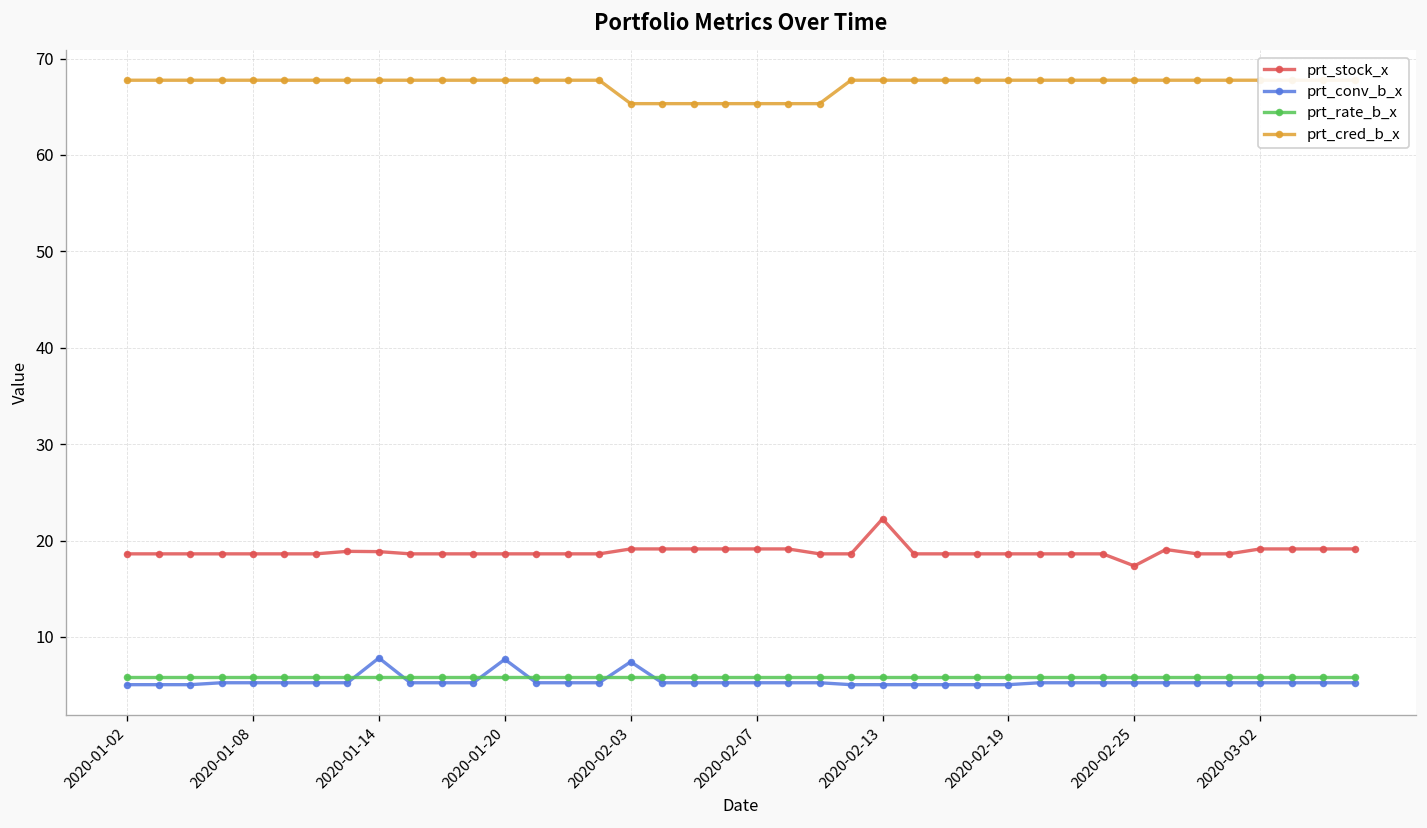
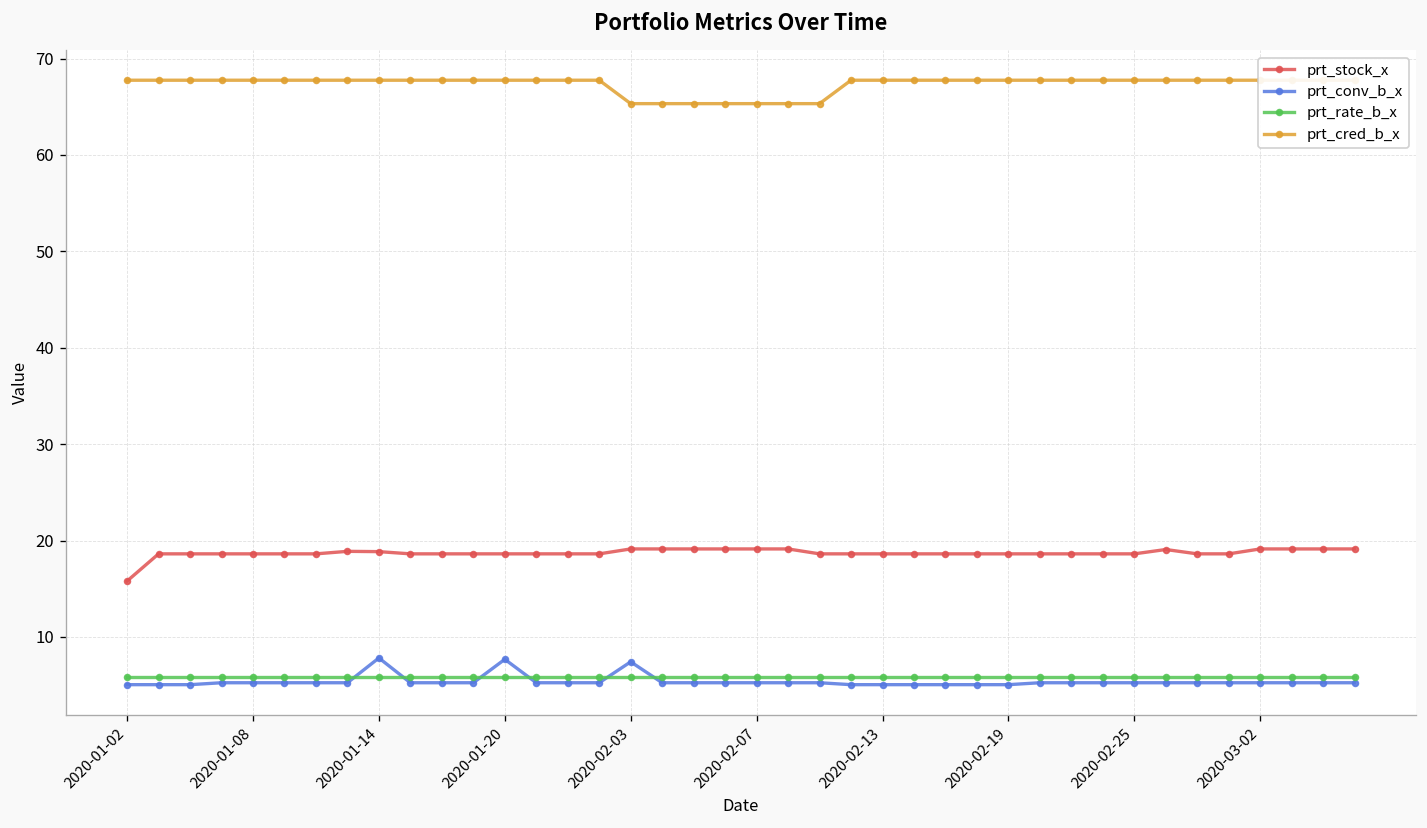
prt_stock_x, 2020-01-02: 19 -> 16
prt_stock_x, 2020-02-13: 22 -> 19
prt_stock_x, 2020-02-25: 17 -> 19
